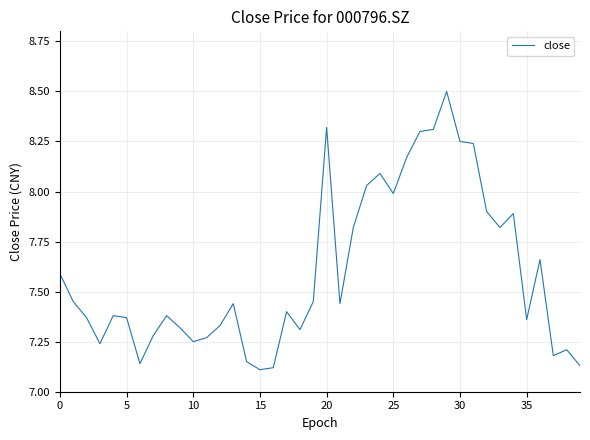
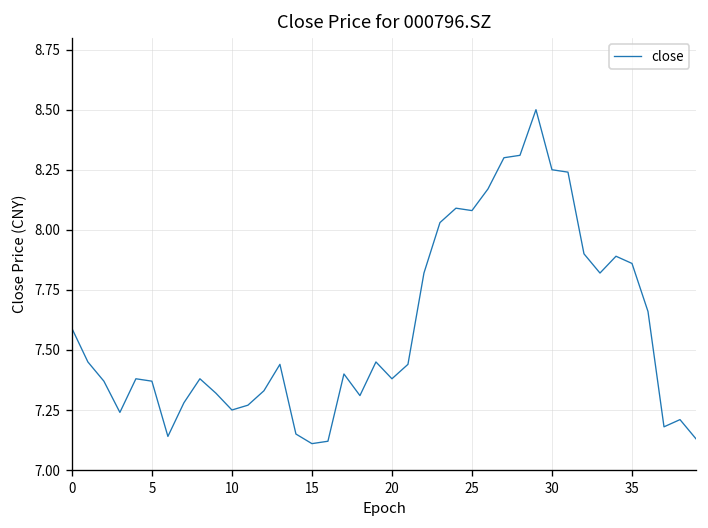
20: 8.32 -> 7.38
25: 7.99 -> 8.08
35: 7.36 -> 7.86
